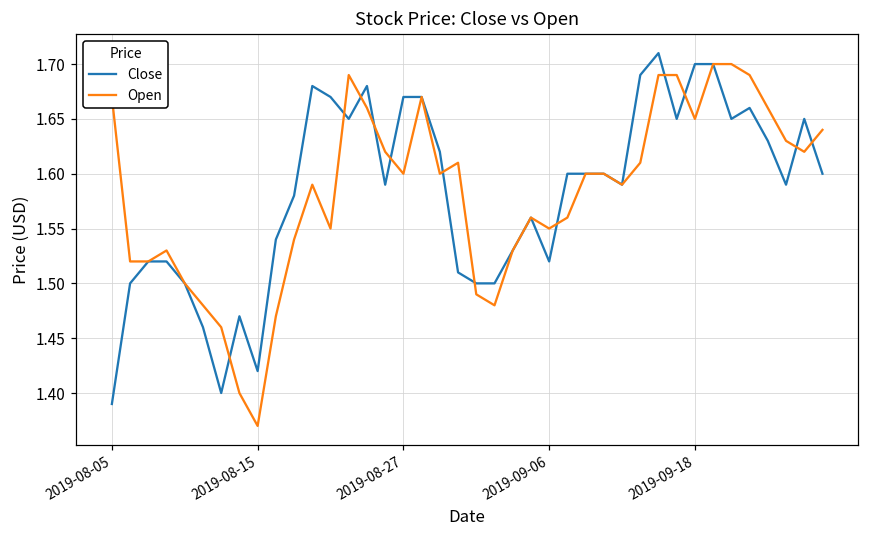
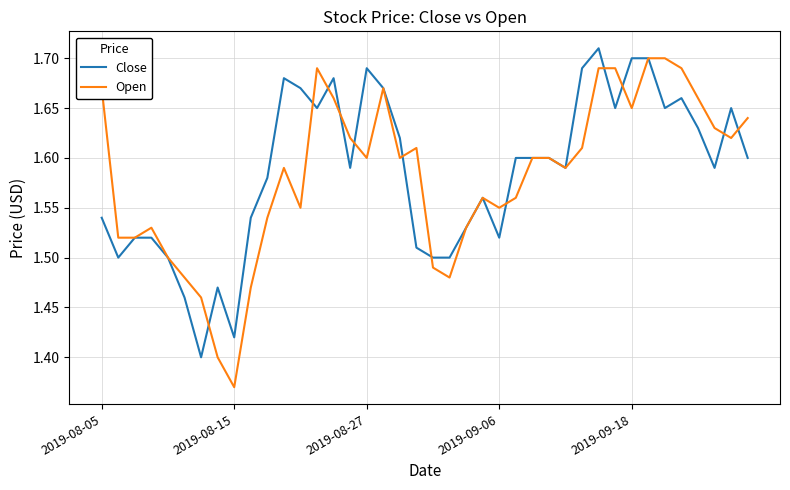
Close, 2019-08-05: 1.39 -> 1.54
Close, 2019-08-27: 1.67 -> 1.69
